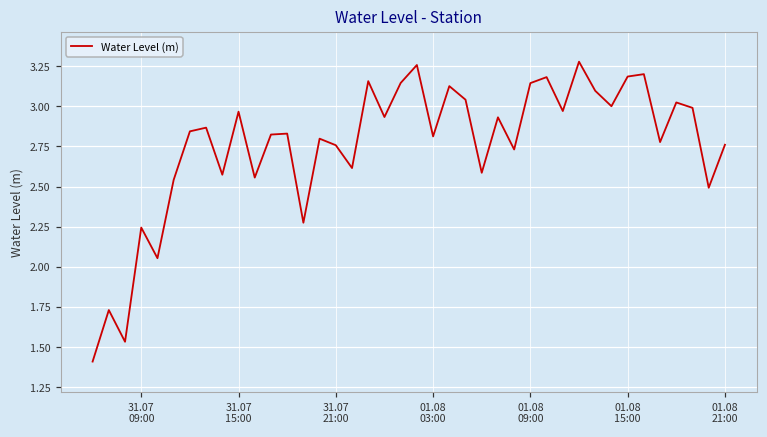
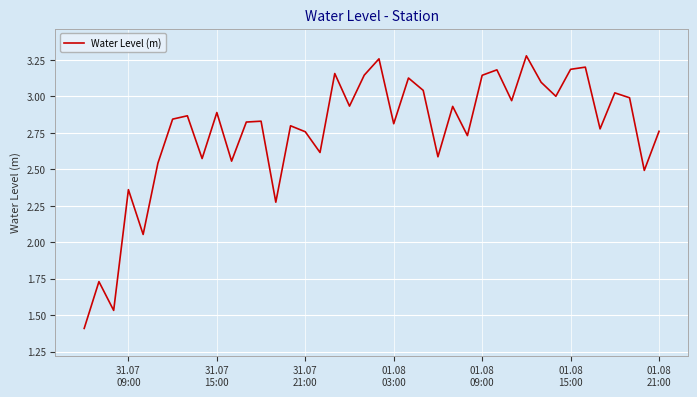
31.07 09:00: 2.24 -> 2.36
31.07 15:00: 2.97 -> 2.89
